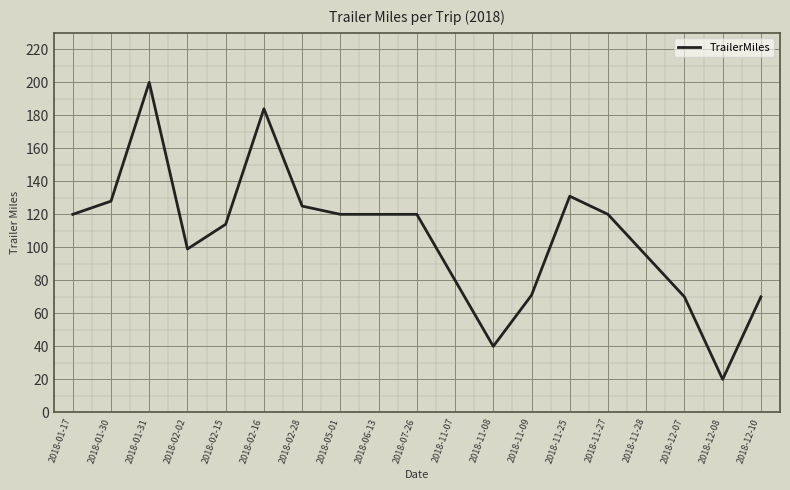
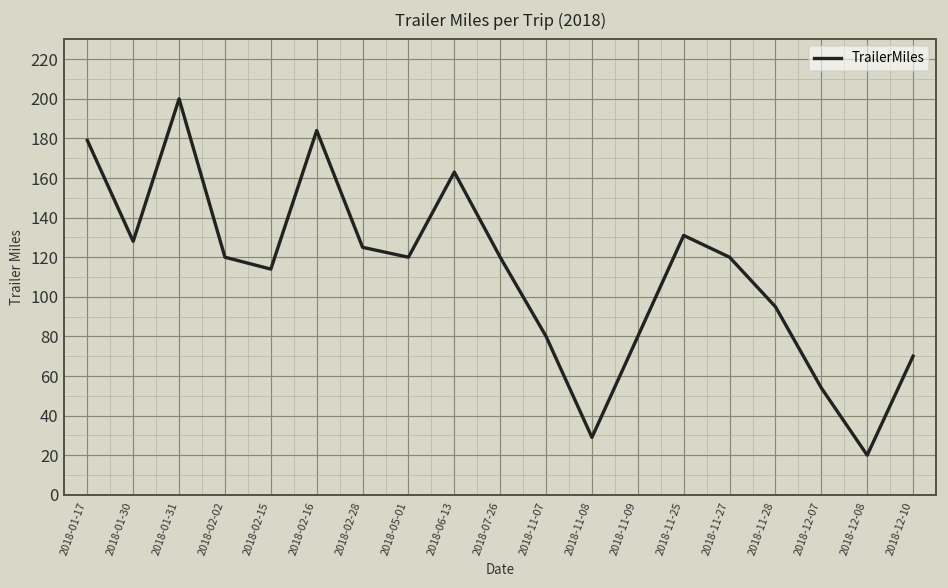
2018-01-17: 120 -> 179
2018-02-02: 99 -> 120
2018-06-13: 120 -> 163
2018-11-08: 40 -> 29
2018-11-09: 71 -> 80
2018-12-07: 70 -> 54
